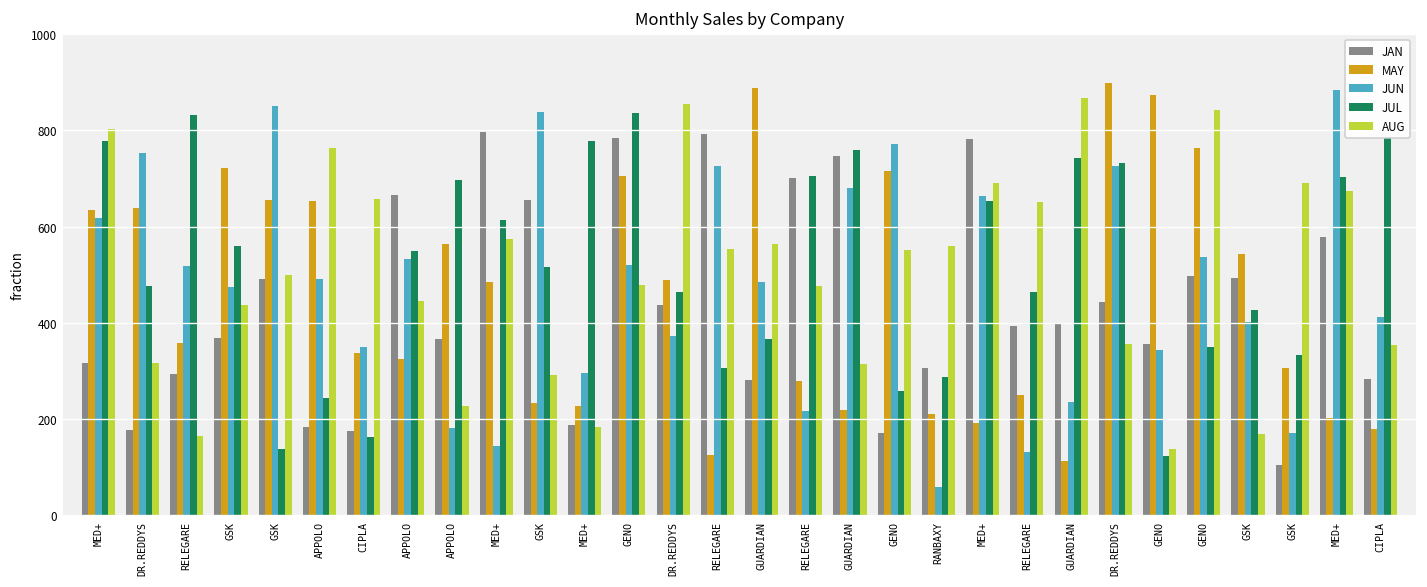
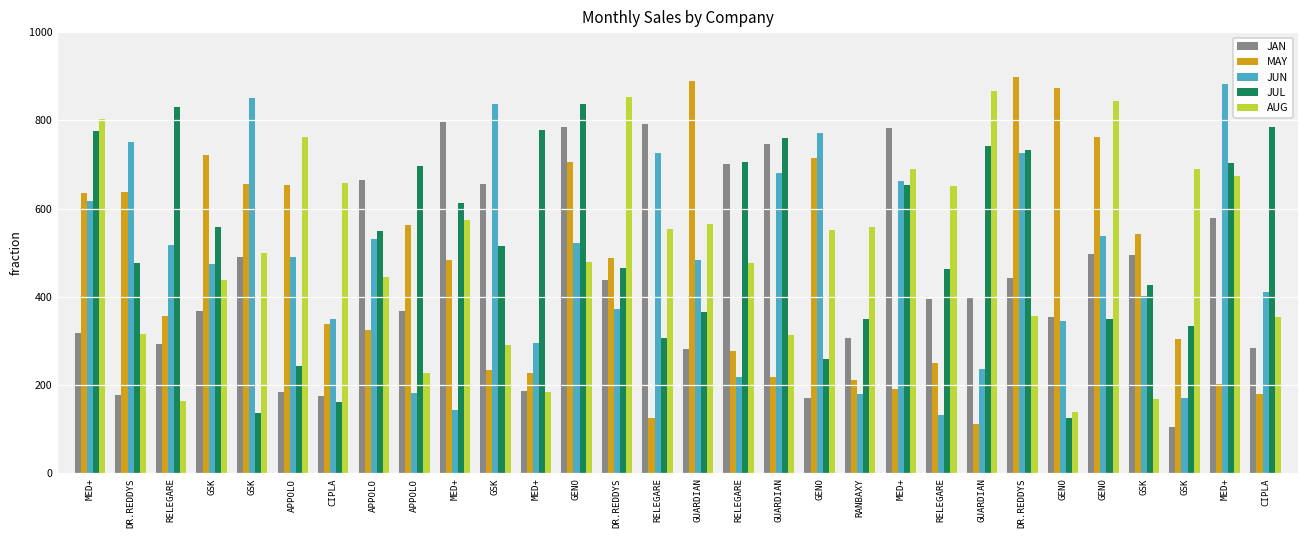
JUN, RANBAXY: 60 -> 180
JUL, RANBAXY: 290 -> 350
